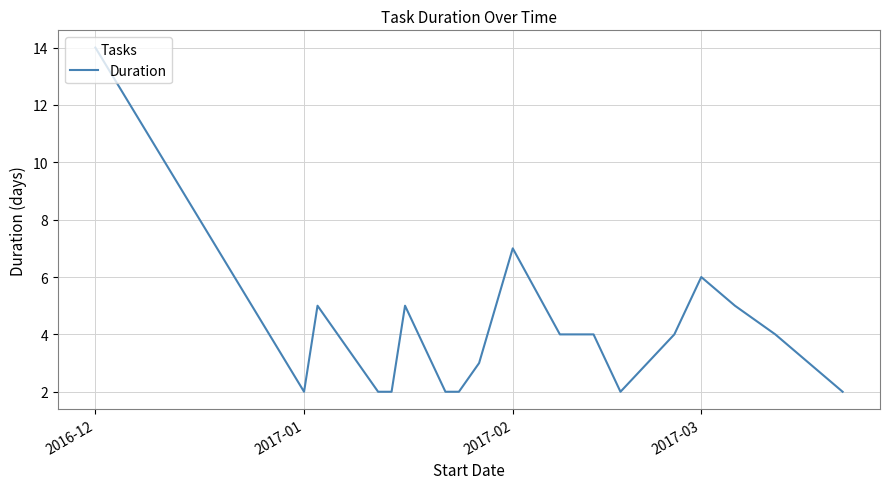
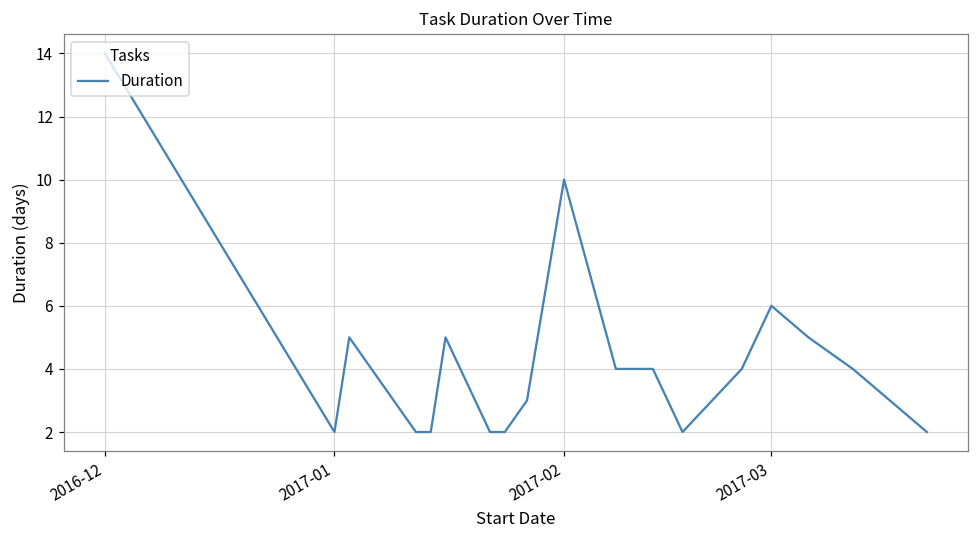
2017-02: 7 -> 10
